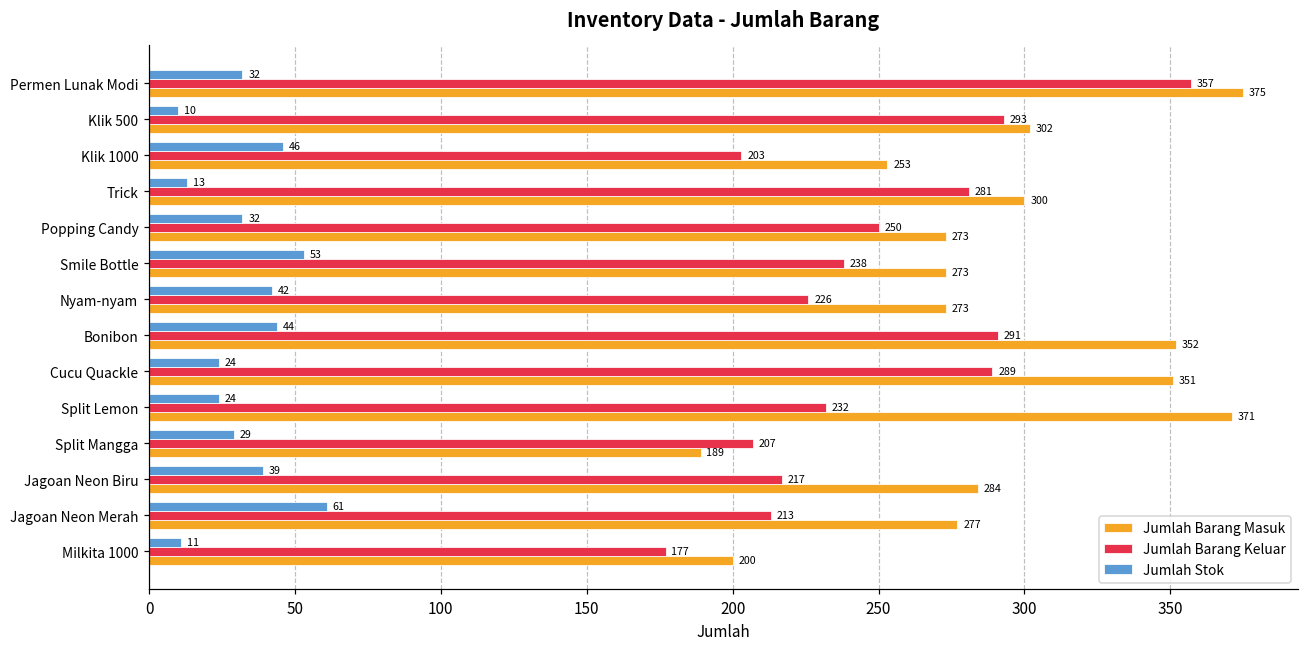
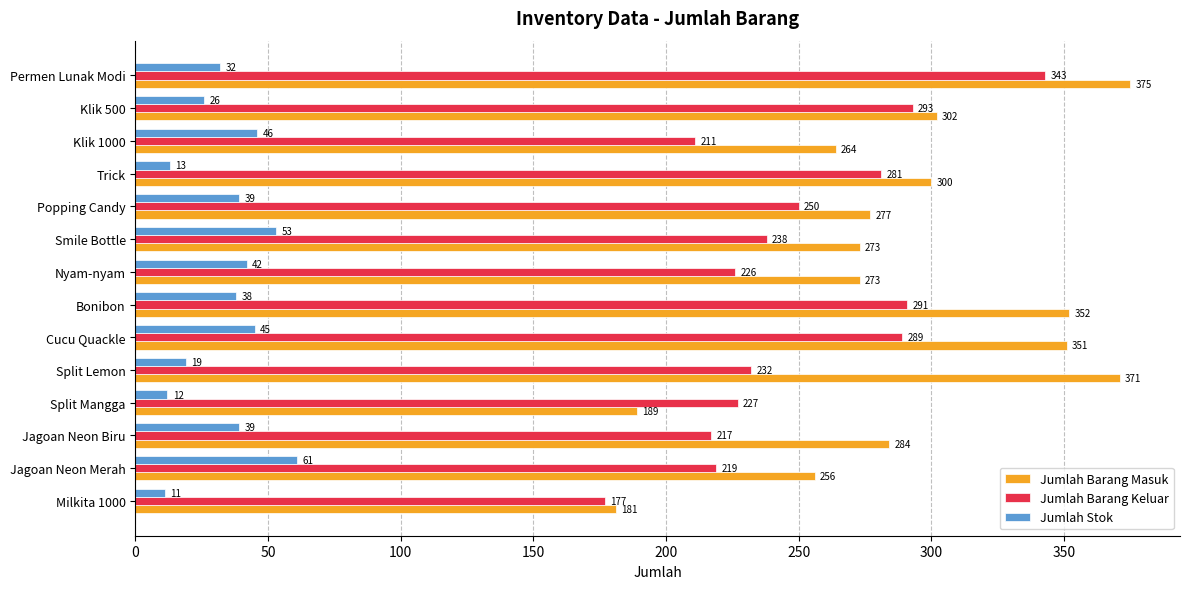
Jumlah Barang Keluar, Permen Lunak Modi: 357 -> 343
Jumlah Stok, Klik 500: 10 -> 26
Jumlah Barang Keluar, Klik 1000: 203 -> 211
Jumlah Barang Masuk, Klik 1000: 253 -> 264
Jumlah Stok, Popping Candy: 32 -> 39
Jumlah Barang Masuk, Popping Candy: 273 -> 277
Jumlah Stok, Bonibon: 44 -> 38
Jumlah Stok, Cucu Quackle: 24 -> 45
Jumlah Stok, Split Lemon: 24 -> 19
Jumlah Stok, Split Mangga: 29 -> 12
Jumlah Barang Keluar, Split Mangga: 207 -> 227
Jumlah Barang Keluar, Jagoan Neon Merah: 213 -> 219
Jumlah Barang Masuk, Jagoan Neon Merah: 277 -> 256
Jumlah Barang Masuk, Milkita 1000: 200 -> 181
